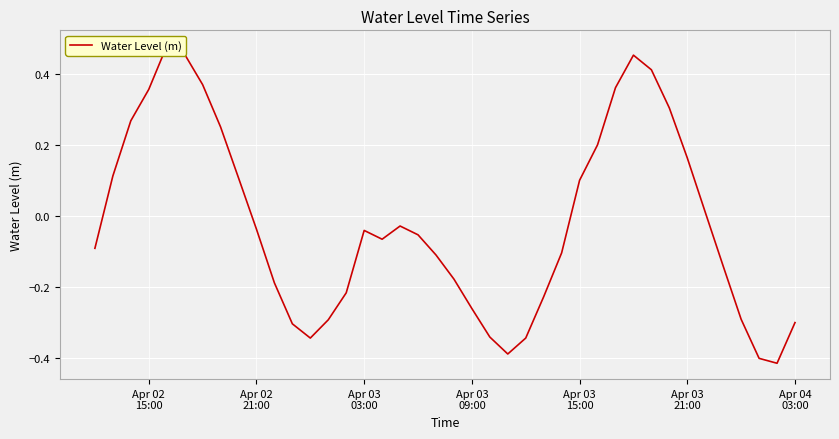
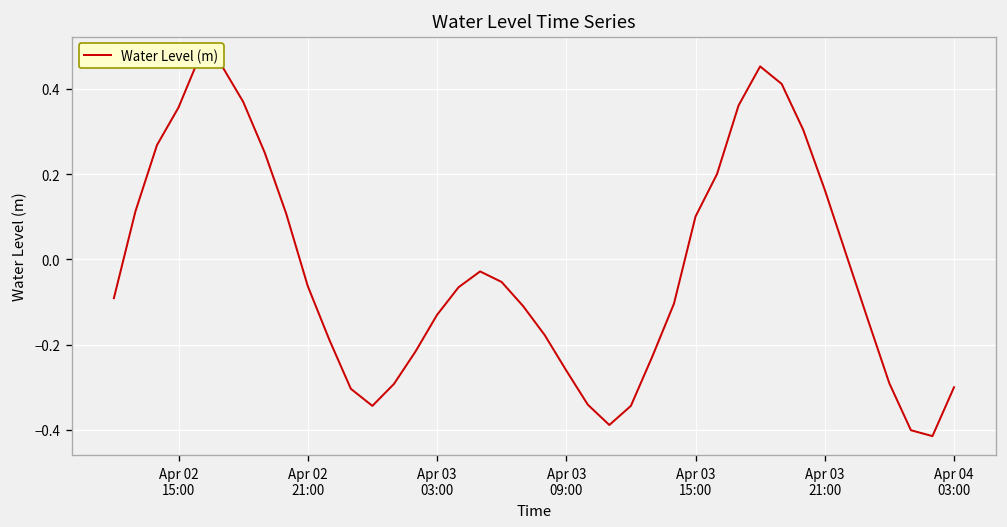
Apr 02 21:00: -0.04 -> -0.06
Apr 03 03:00: -0.04 -> -0.13
